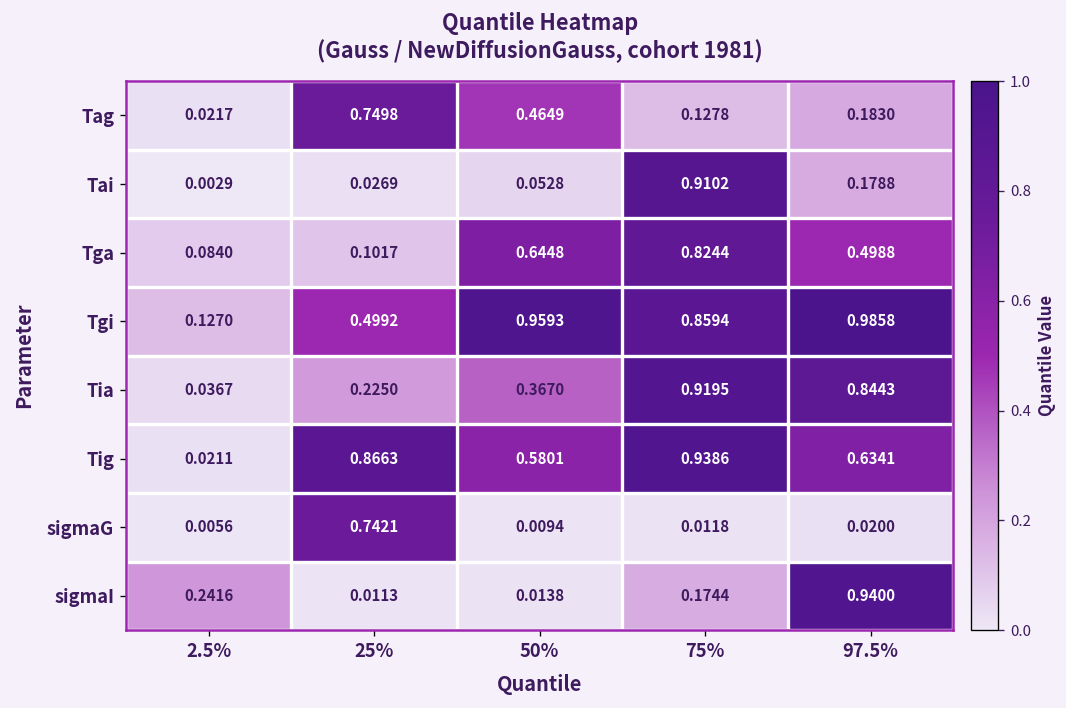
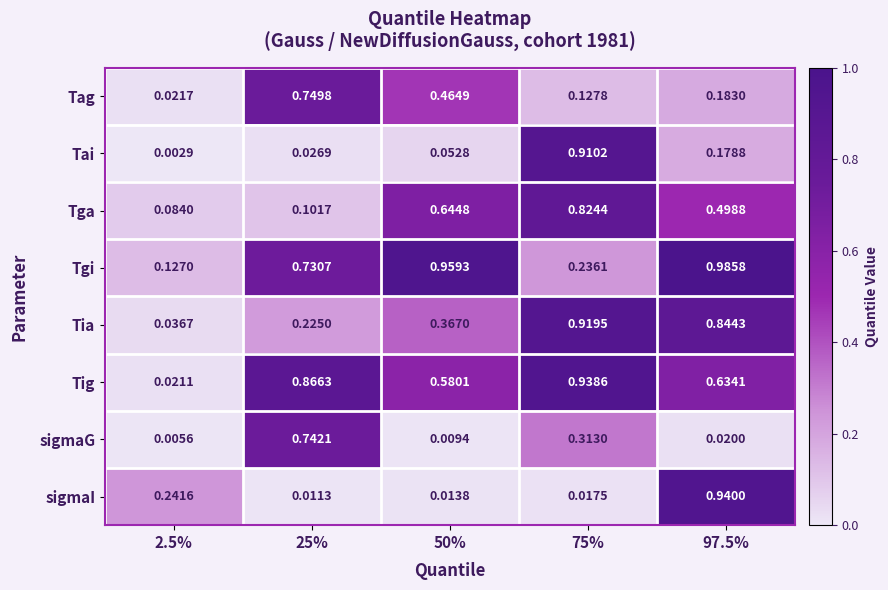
Tgi, 25%: 0.4992 -> 0.7307
Tgi, 75%: 0.8594 -> 0.2361
sigmaG, 75%: 0.0118 -> 0.3130
sigmaI, 75%: 0.1744 -> 0.0175
